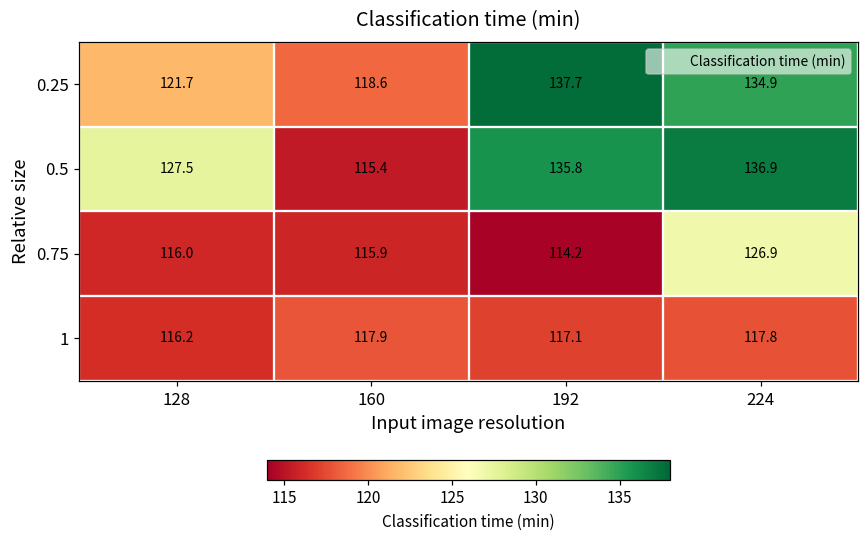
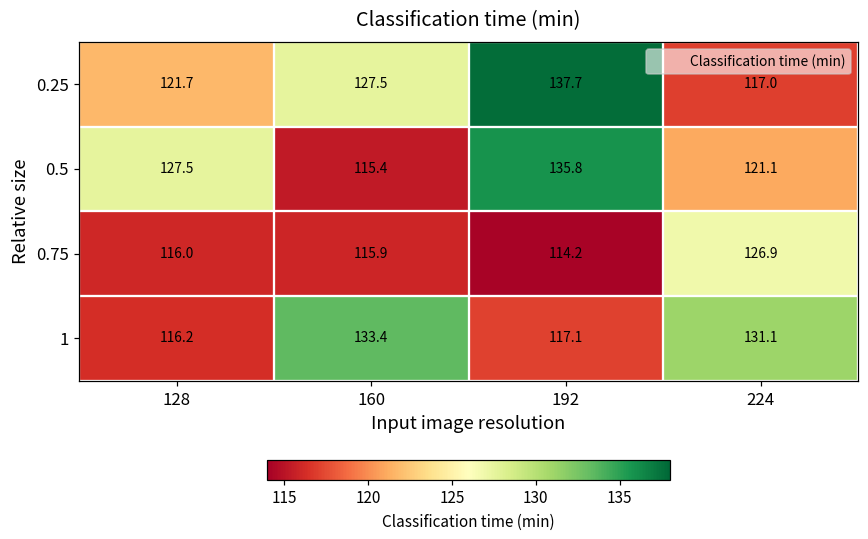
0.25, 160: 118.6 -> 127.5
0.25, 224: 134.9 -> 117.0
0.5, 224: 136.9 -> 121.1
1, 160: 117.9 -> 133.4
1, 224: 117.8 -> 131.1
